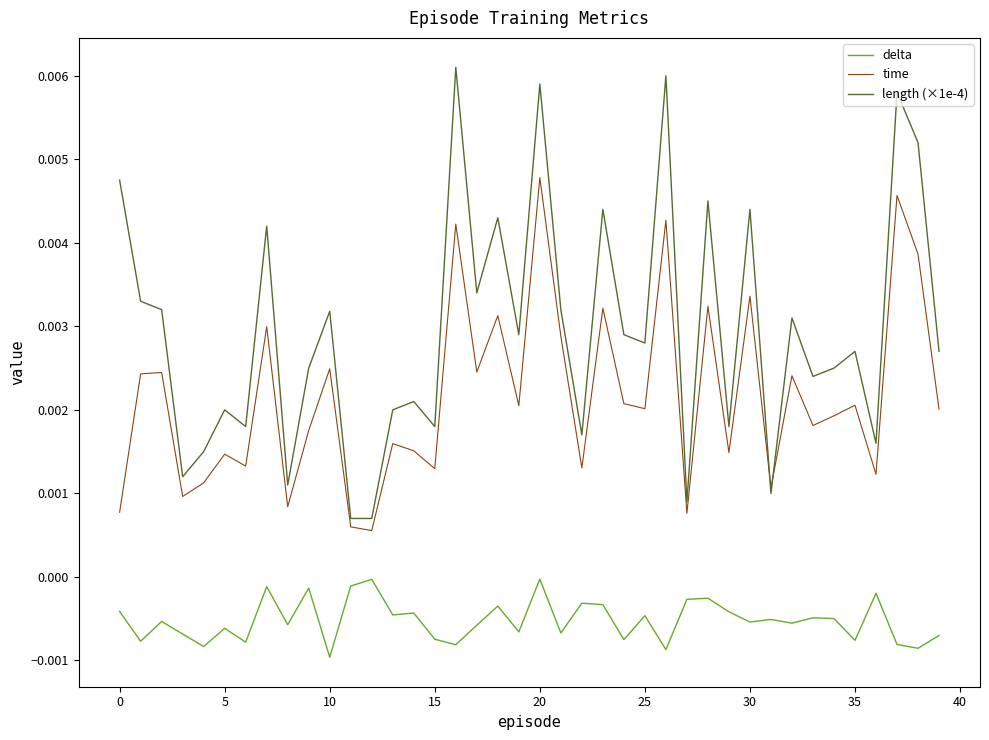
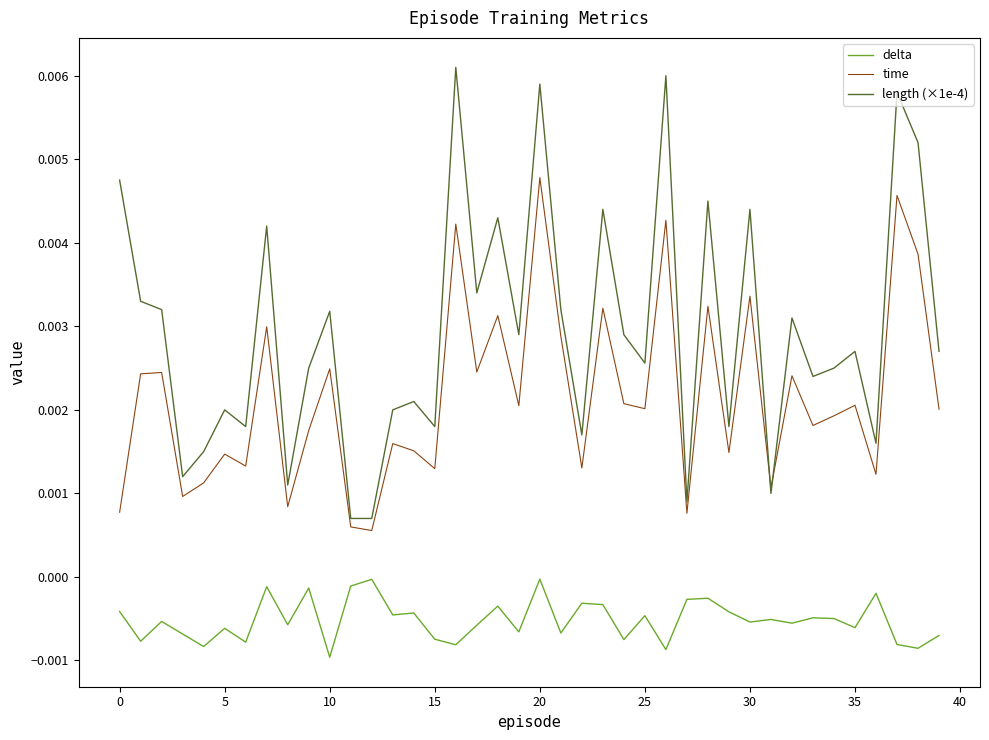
length (×1e-4), 25: 0.0028 -> 0.0026
delta, 35: -0.0008 -> -0.0006
